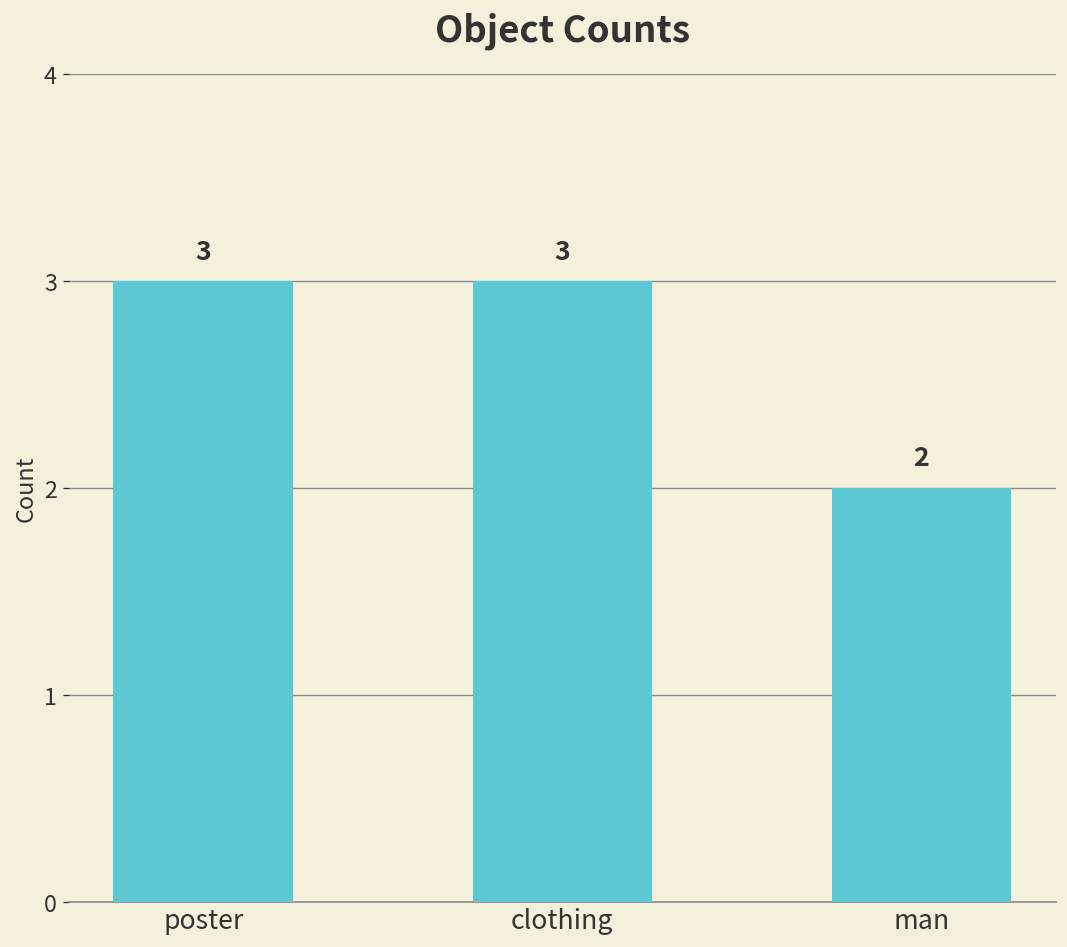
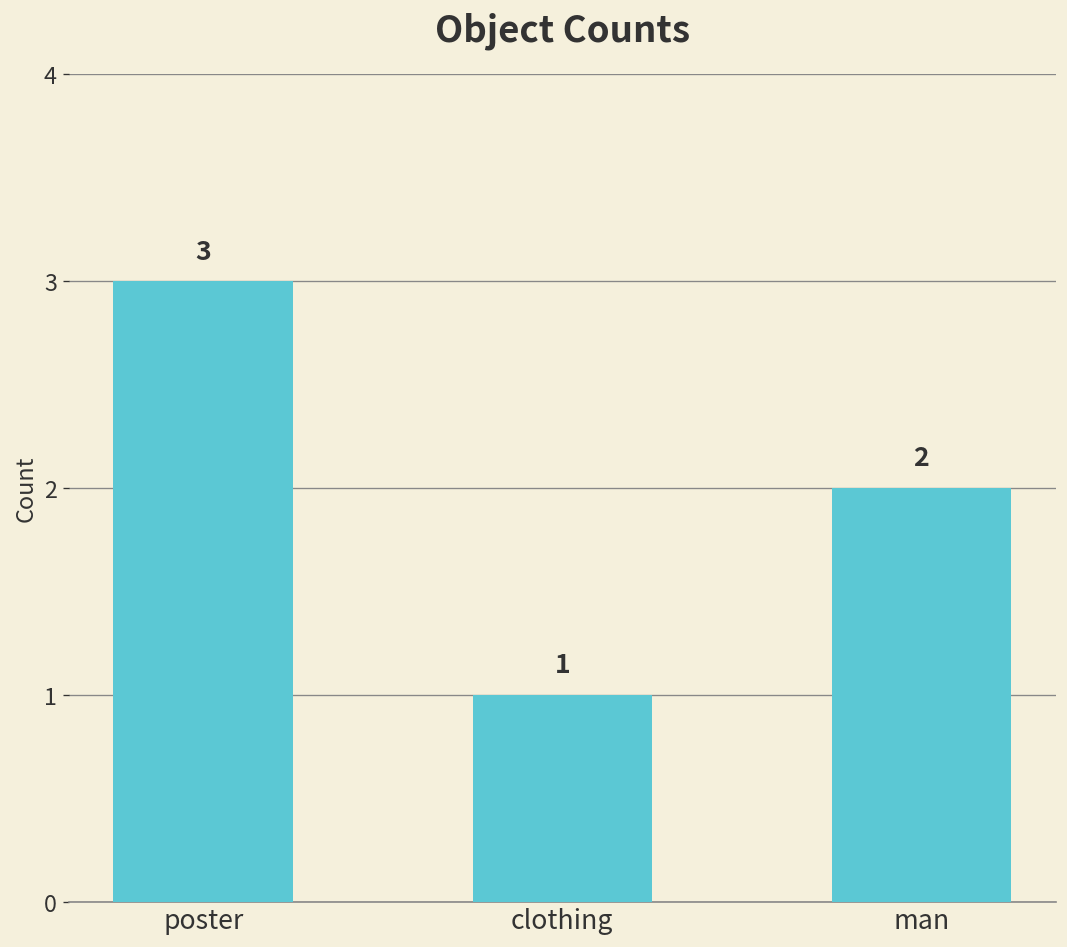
clothing: 3 -> 1
